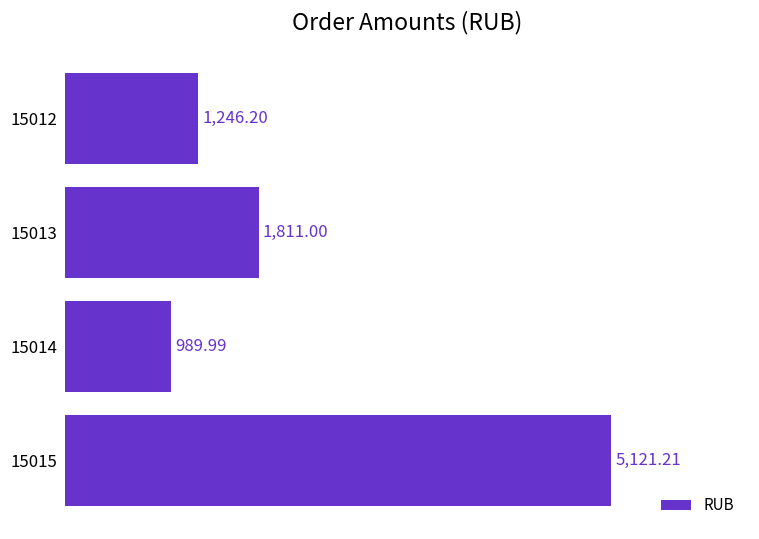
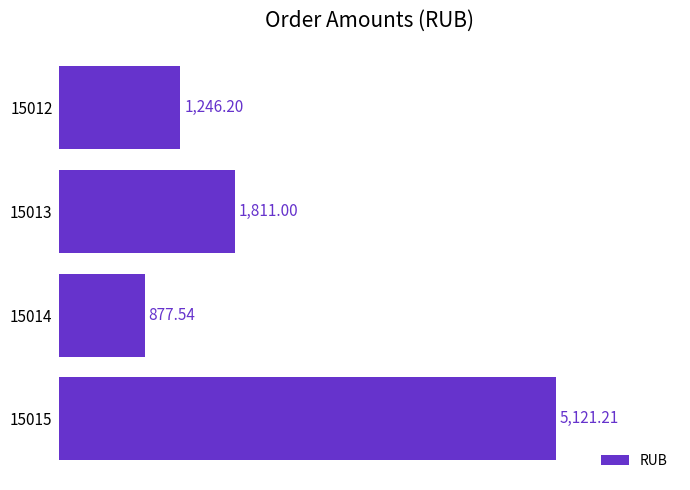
15014: 989.99 -> 877.54
